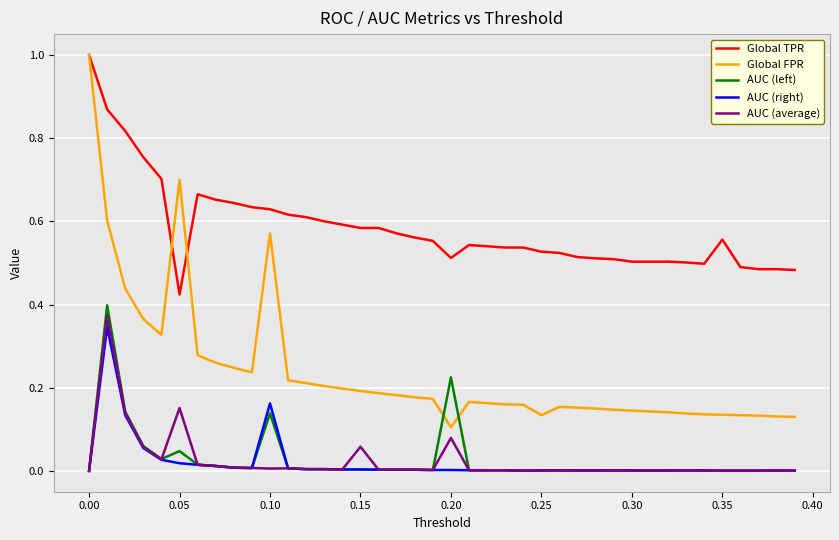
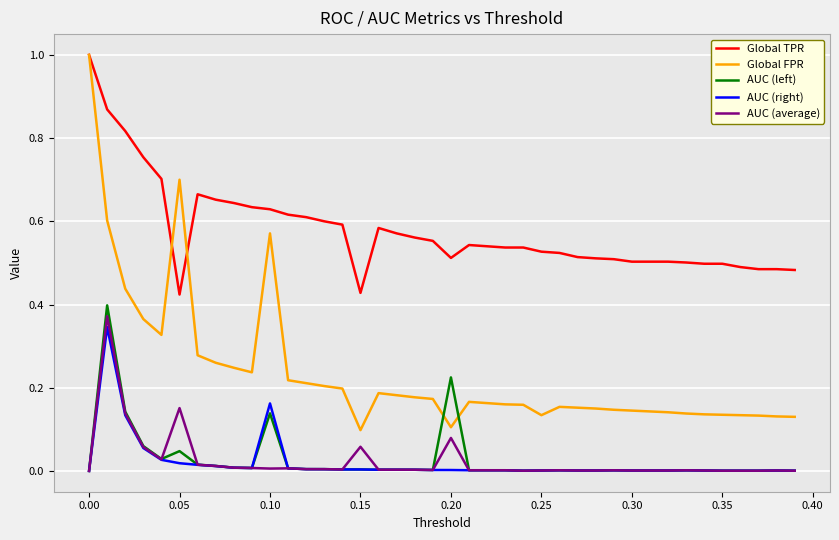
Global TPR, 0.15: 0.58 -> 0.43
Global FPR, 0.15: 0.19 -> 0.10
Global TPR, 0.35: 0.56 -> 0.50
